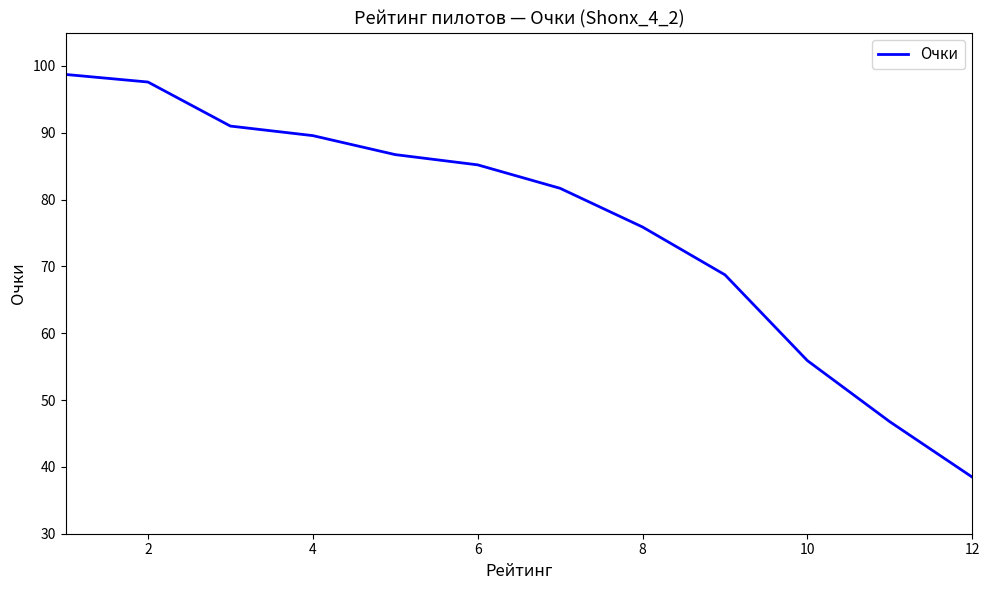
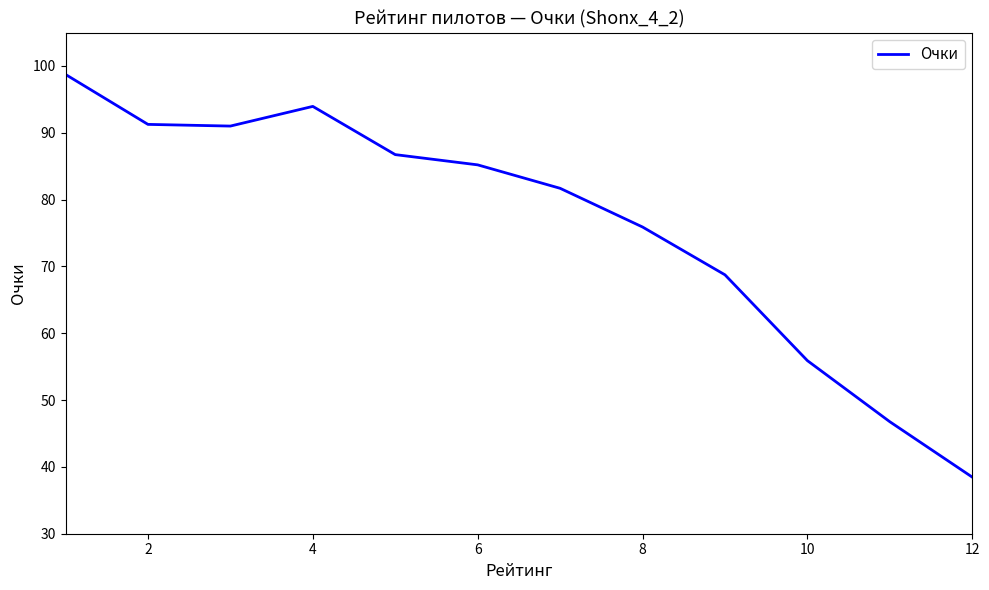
2: 98 -> 91
4: 90 -> 94
